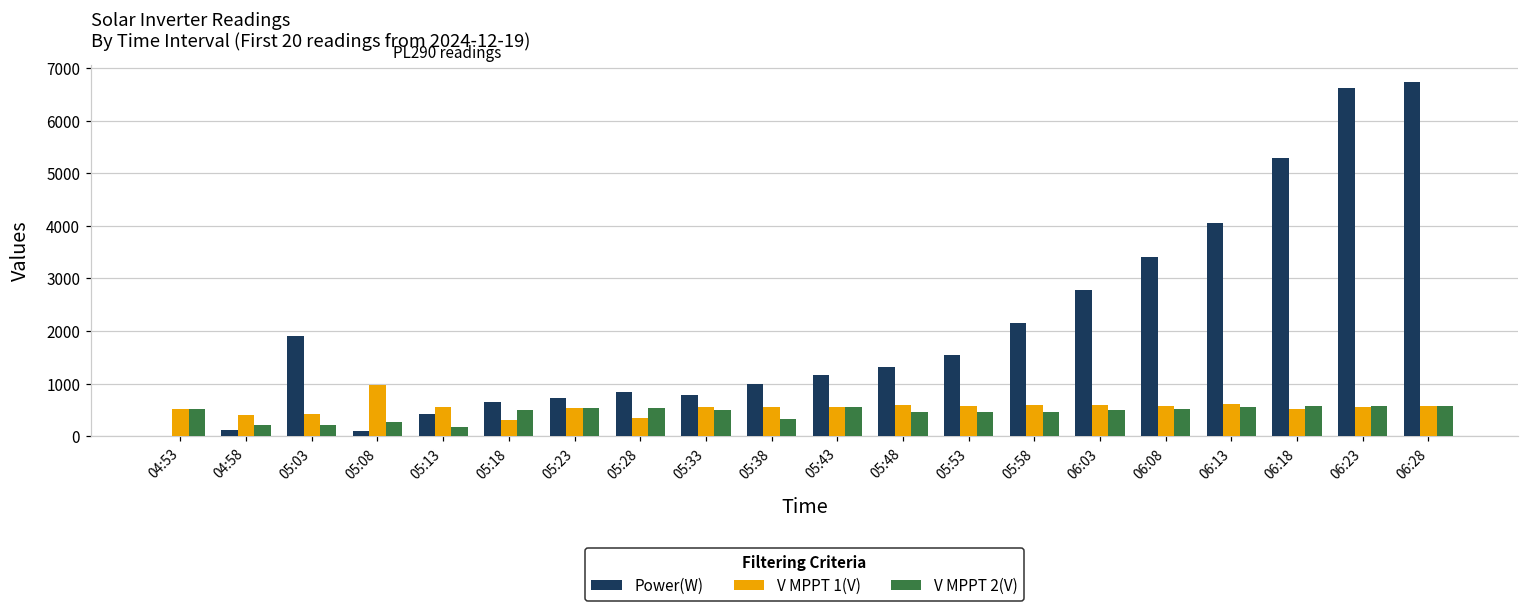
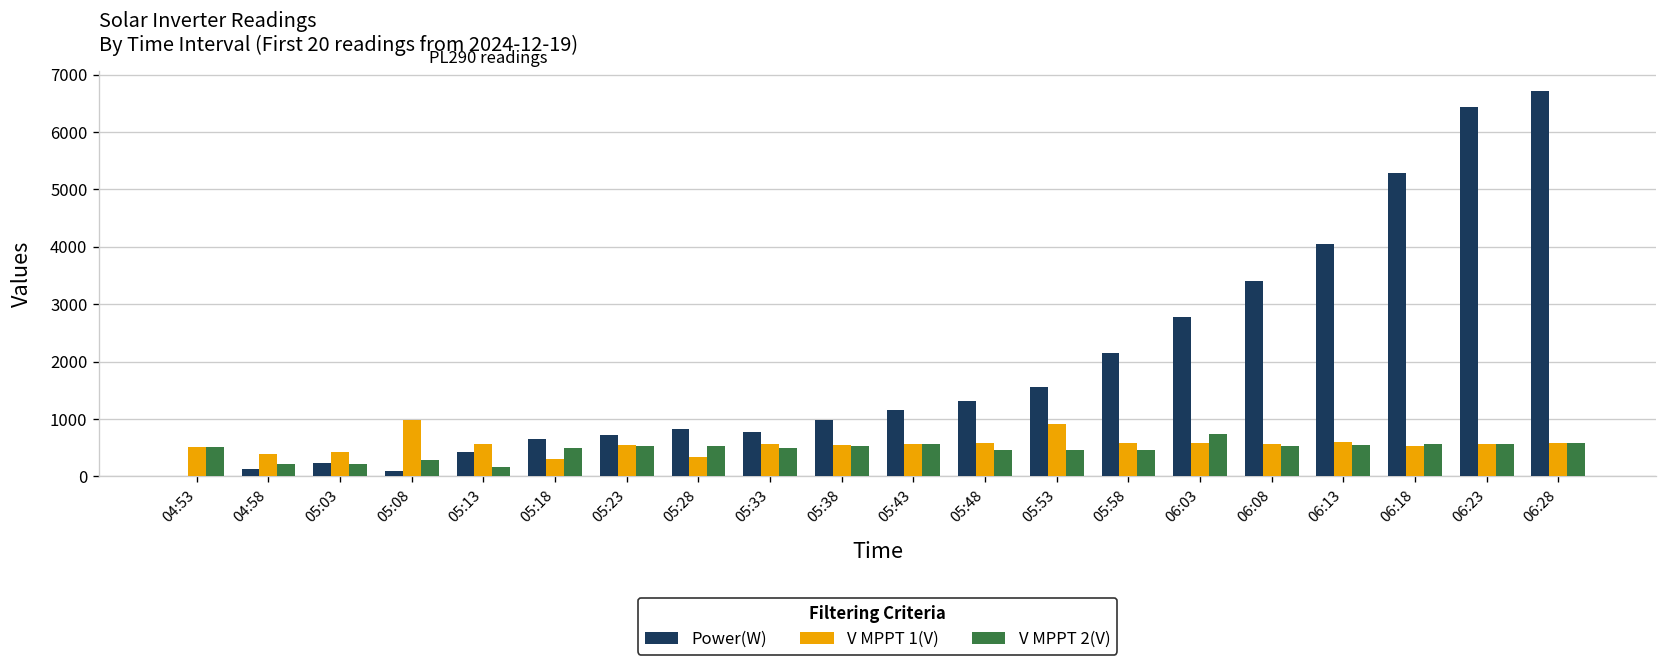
Power(W), 05:03: 1900 -> 200
V MPPT 2(V), 05:38: 300 -> 500
V MPPT 1(V), 05:53: 600 -> 900
V MPPT 2(V), 06:03: 500 -> 700
Power(W), 06:23: 6600 -> 6400
